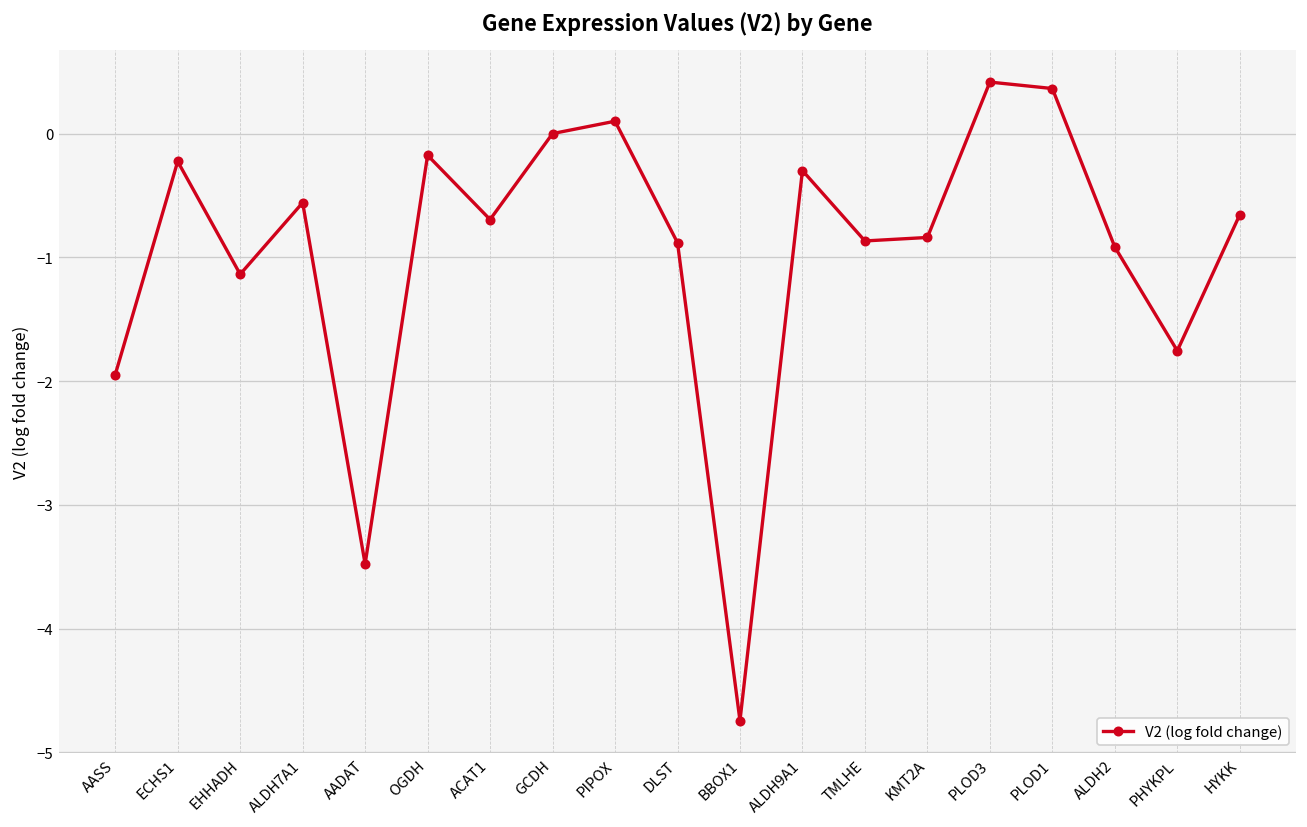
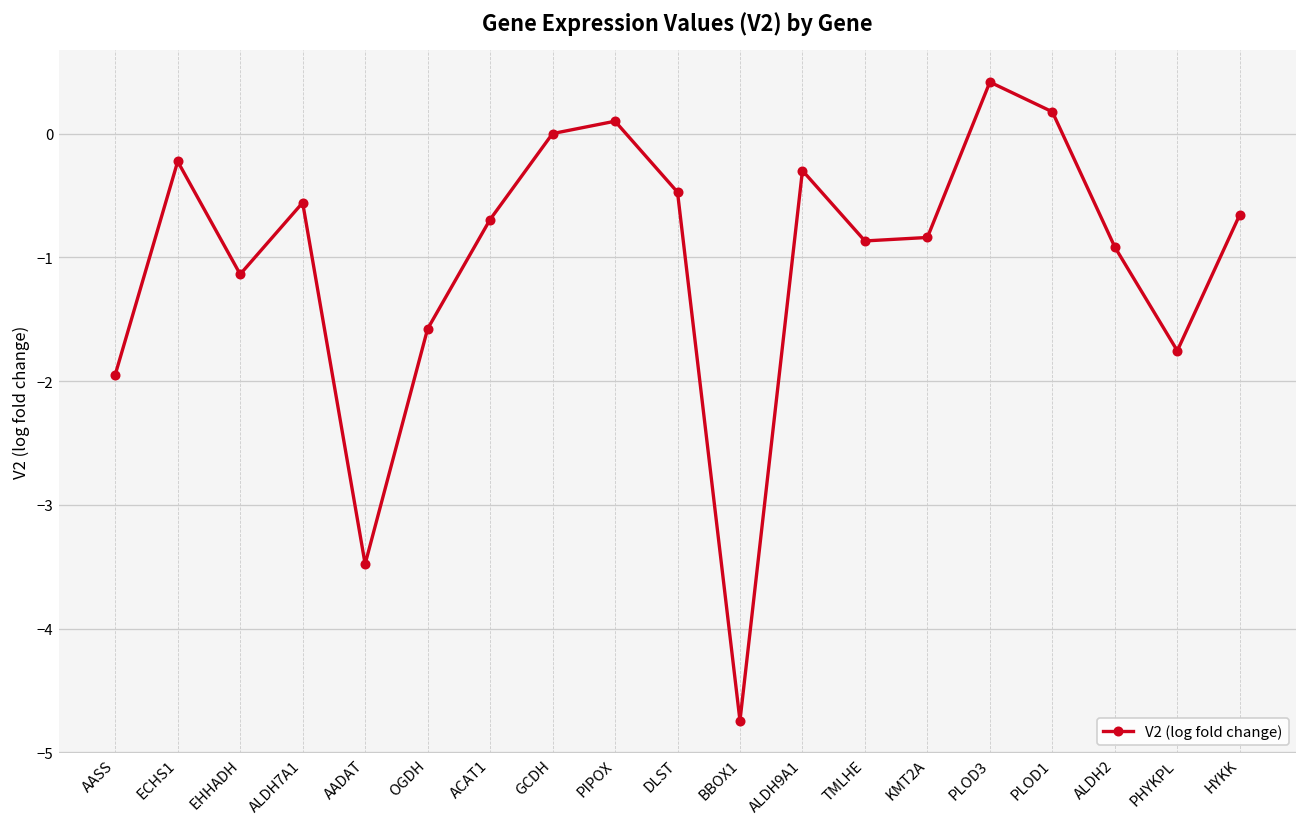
OGDH: -0.18 -> -1.58
DLST: -0.88 -> -0.47
PLOD1: 0.36 -> 0.18
